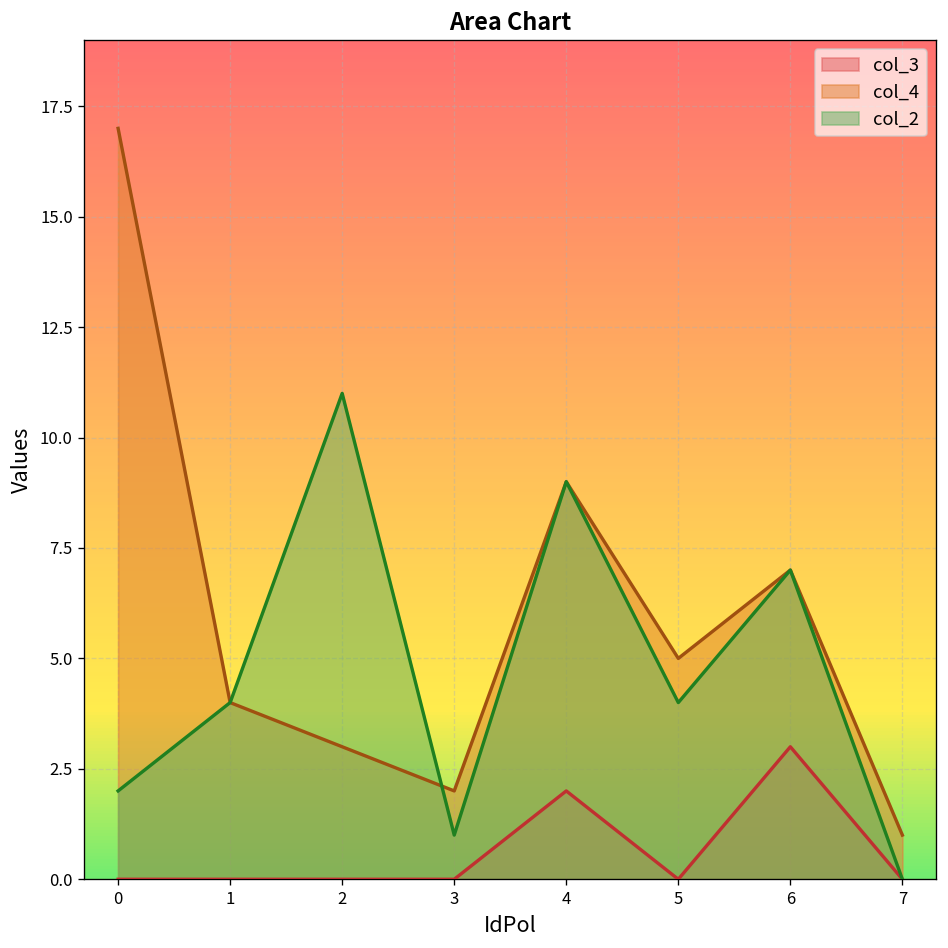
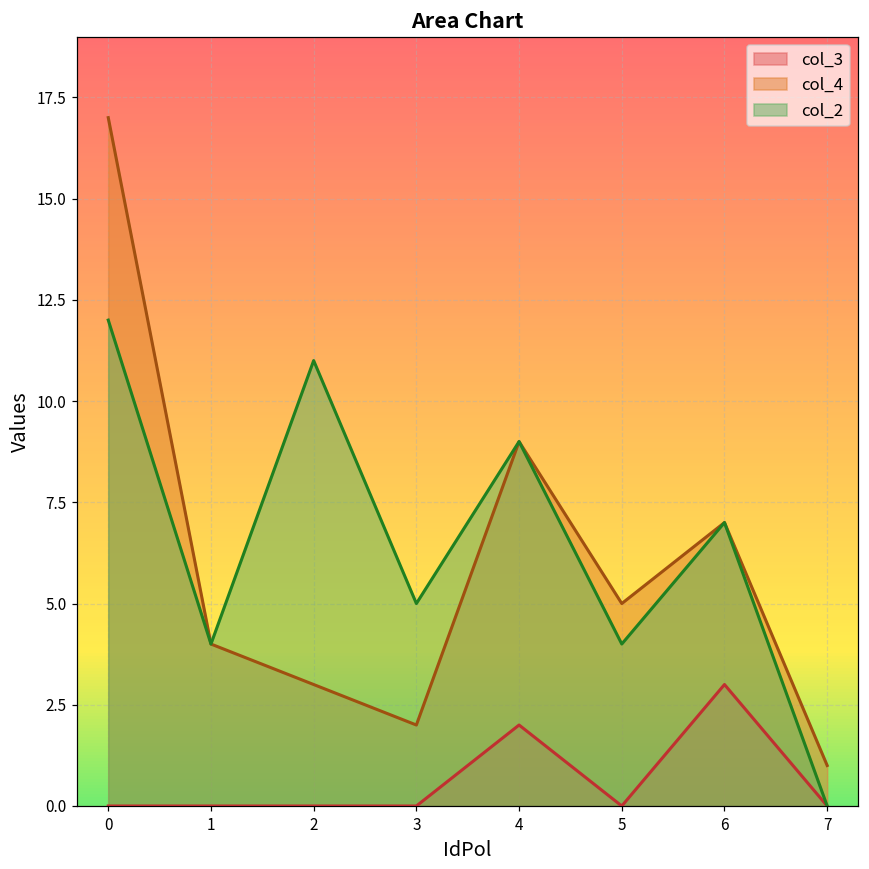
col_2, 0: 2 -> 12
col_2, 3: 1 -> 5
